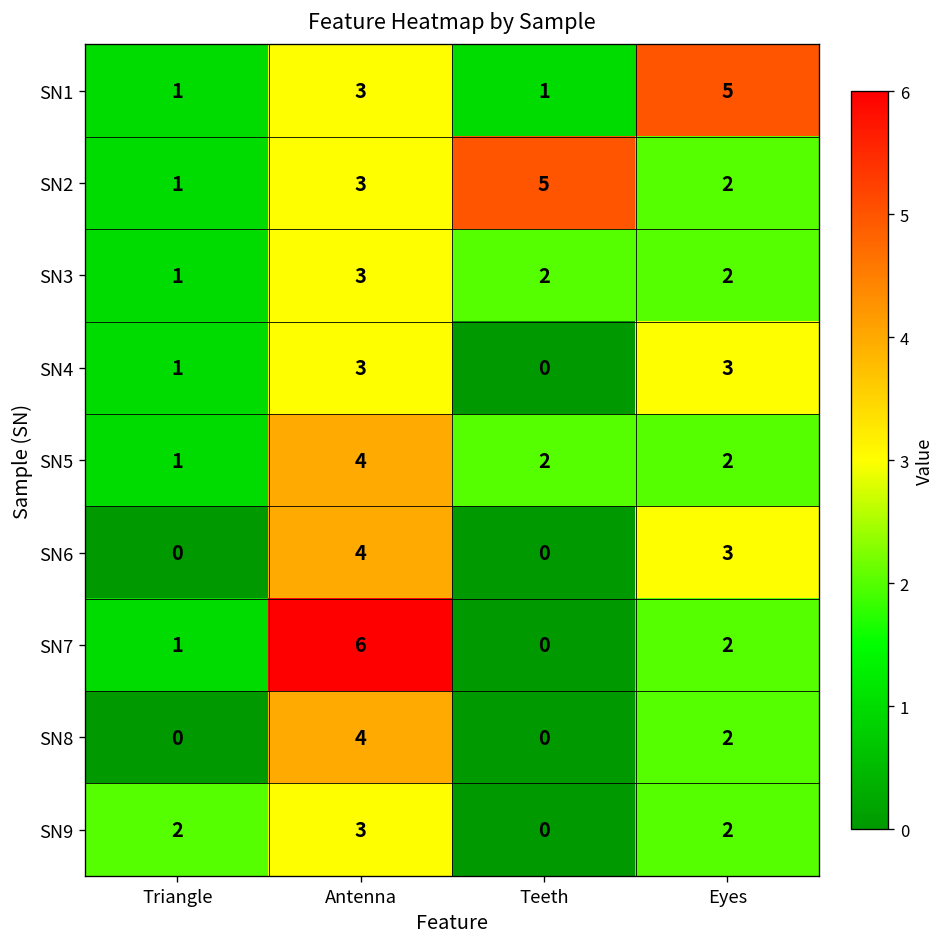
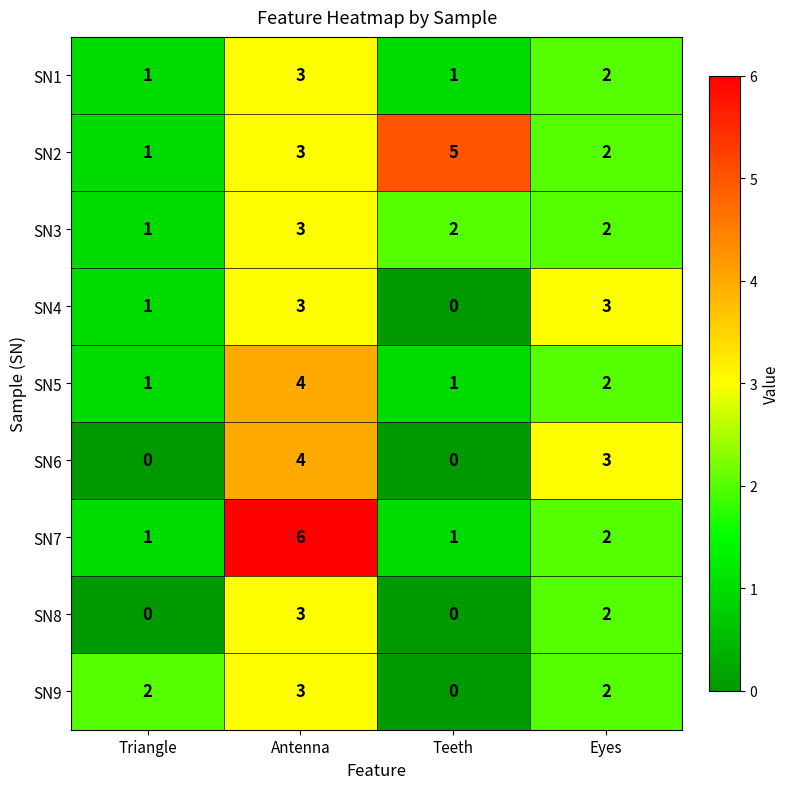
SN1, Eyes: 5 -> 2
SN5, Teeth: 2 -> 1
SN7, Teeth: 0 -> 1
SN8, Antenna: 4 -> 3
